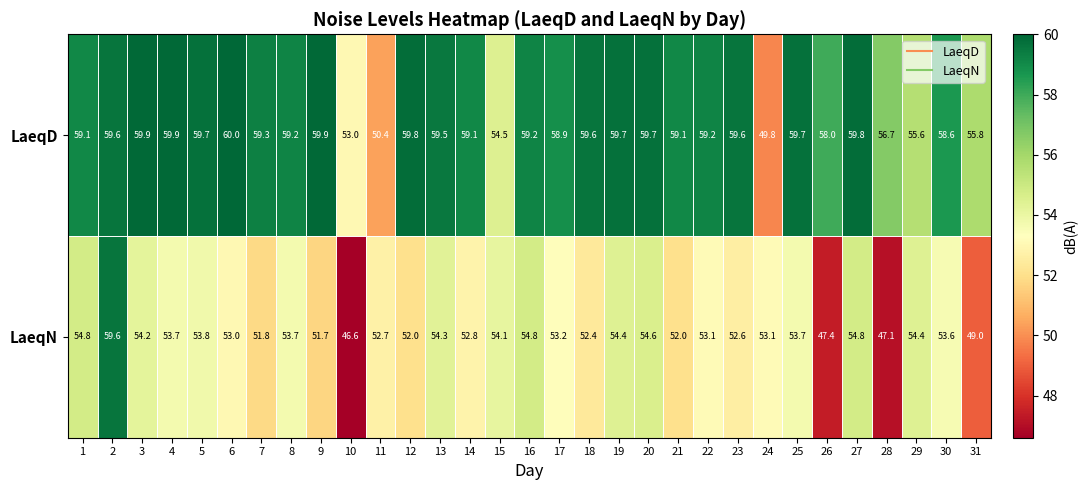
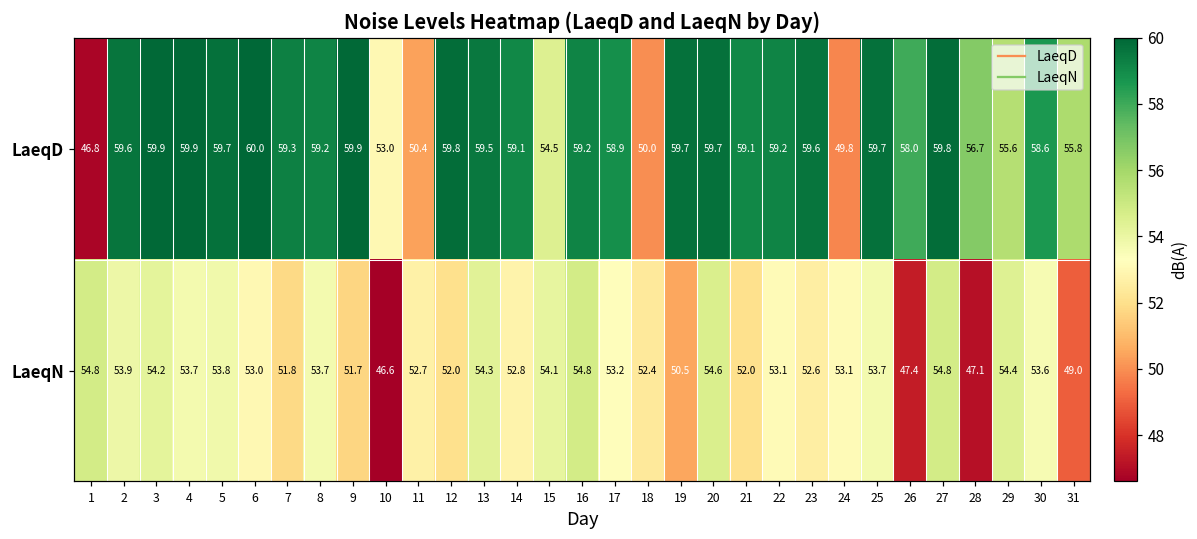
LaeqD, 1: 59.1 -> 46.8
LaeqD, 18: 59.6 -> 50.0
LaeqN, 2: 59.6 -> 53.9
LaeqN, 19: 54.4 -> 50.5
